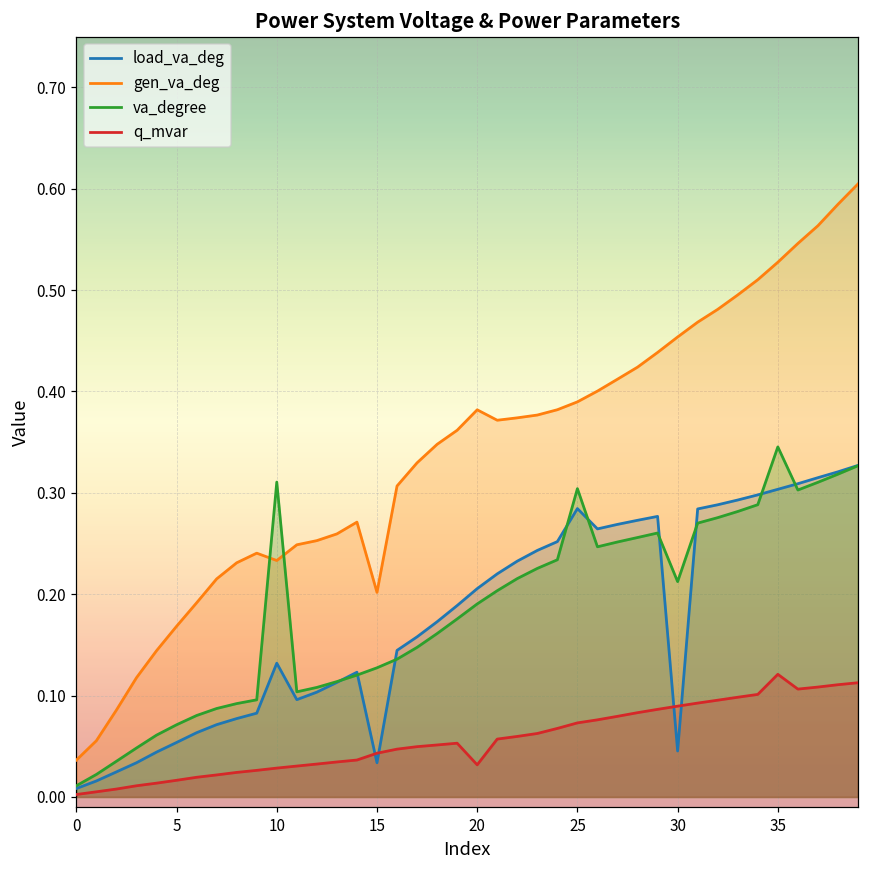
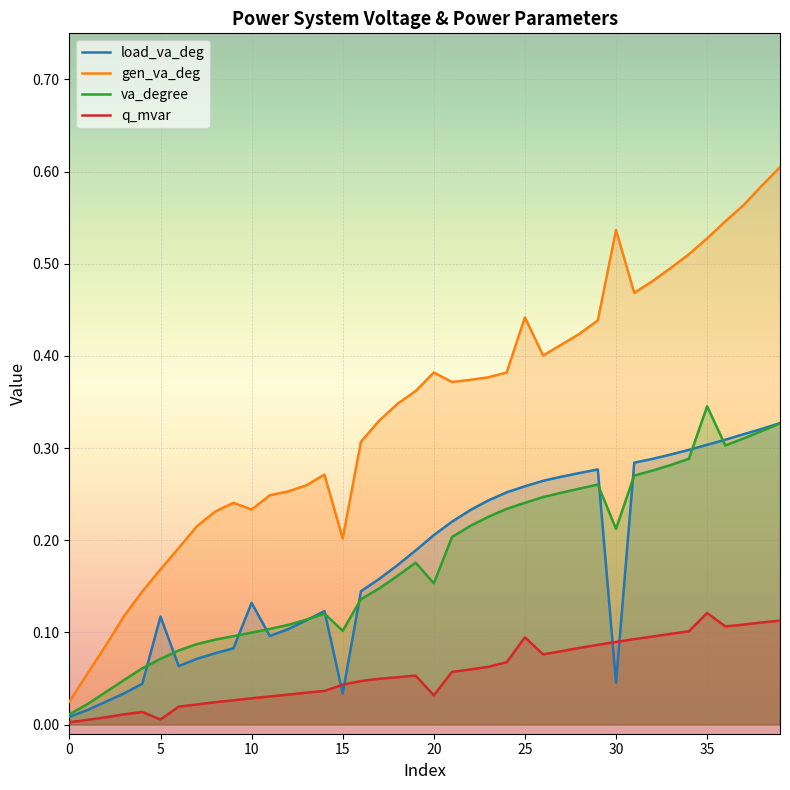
gen_va_deg, 0: 0.04 -> 0.02
load_va_deg, 5: 0.05 -> 0.12
q_mvar, 5: 0.02 -> 0.01
va_degree, 10: 0.31 -> 0.10
va_degree, 15: 0.13 -> 0.10
va_degree, 20: 0.19 -> 0.15
load_va_deg, 25: 0.28 -> 0.26
gen_va_deg, 25: 0.39 -> 0.44
va_degree, 25: 0.30 -> 0.24
q_mvar, 25: 0.07 -> 0.09
gen_va_deg, 30: 0.45 -> 0.54
